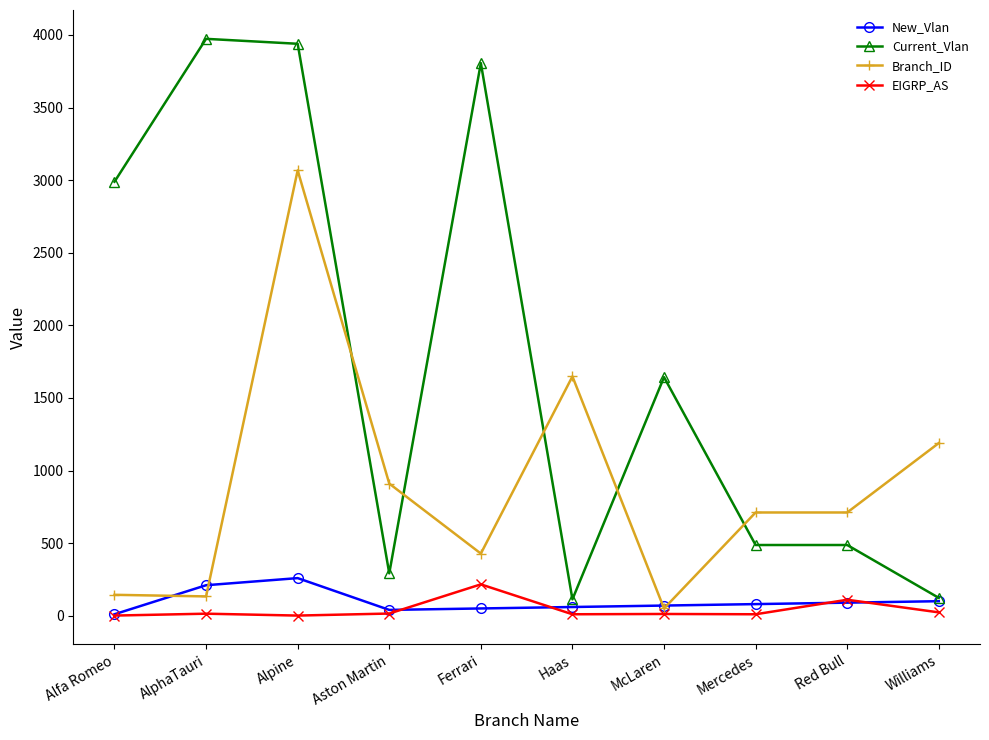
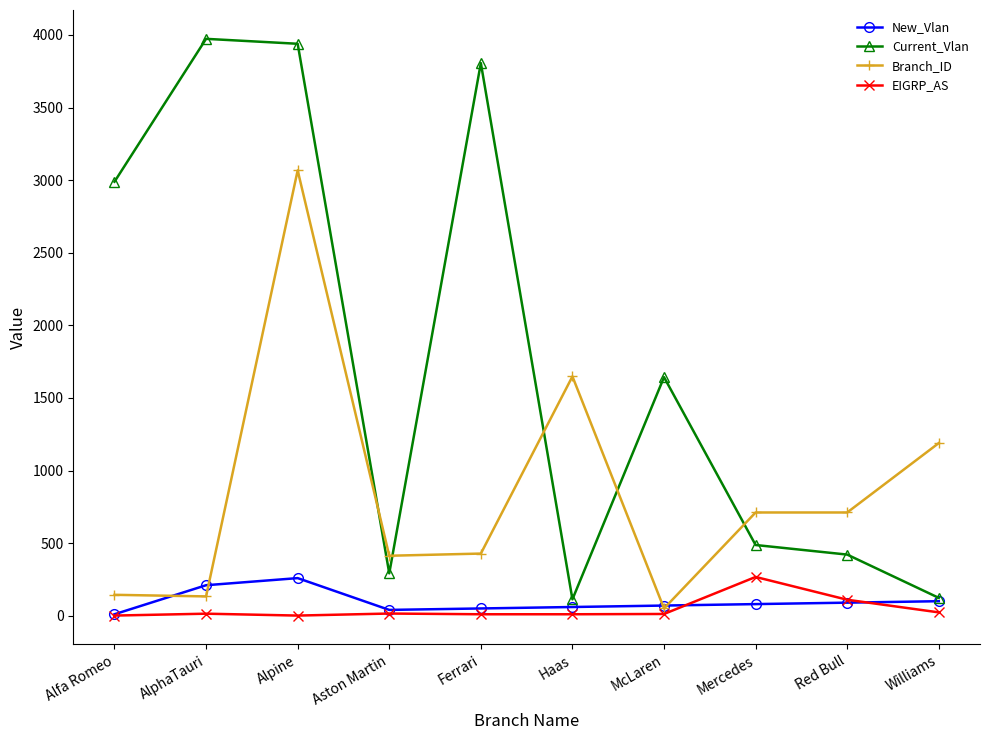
Branch_ID, Aston Martin: 910 -> 410
EIGRP_AS, Ferrari: 220 -> 10
EIGRP_AS, Mercedes: 10 -> 270
Current_Vlan, Red Bull: 490 -> 420
